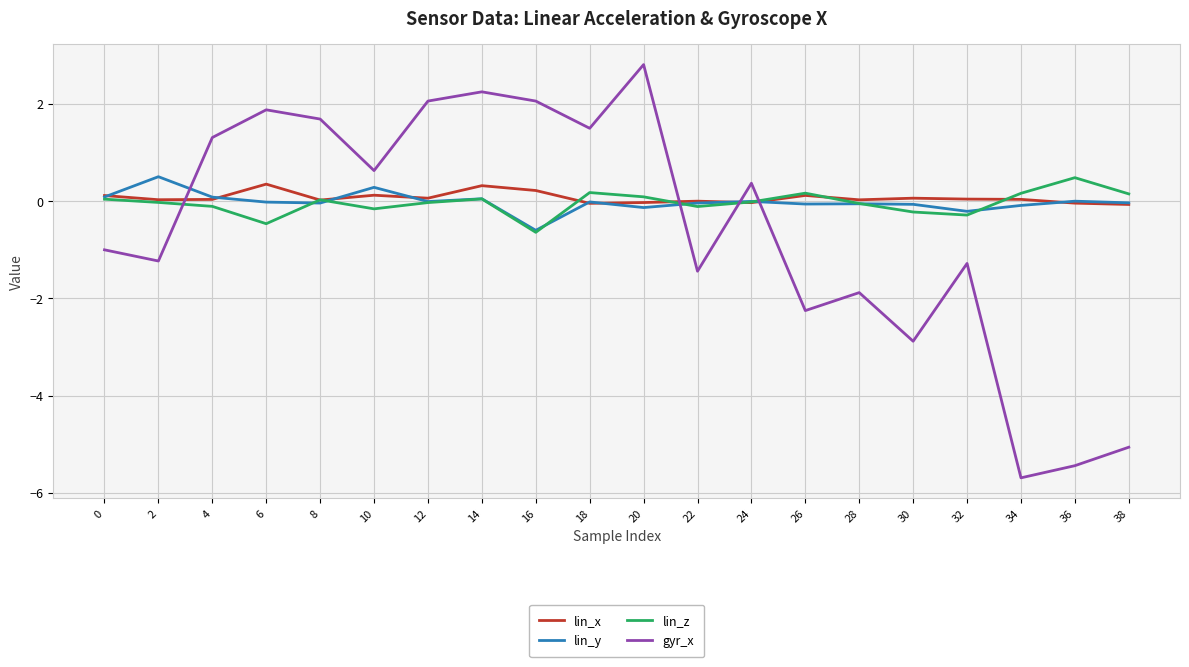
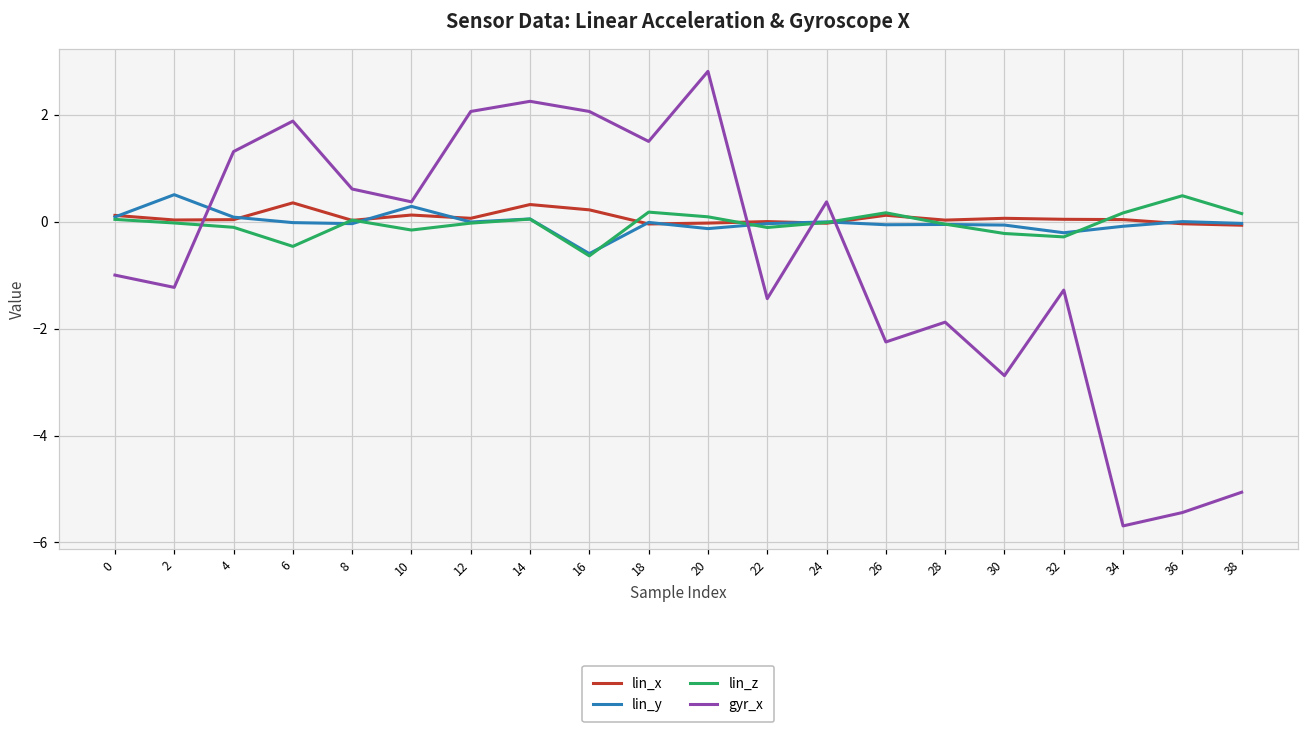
gyr_x, 8: 1.7 -> 0.6
gyr_x, 10: 0.6 -> 0.4
